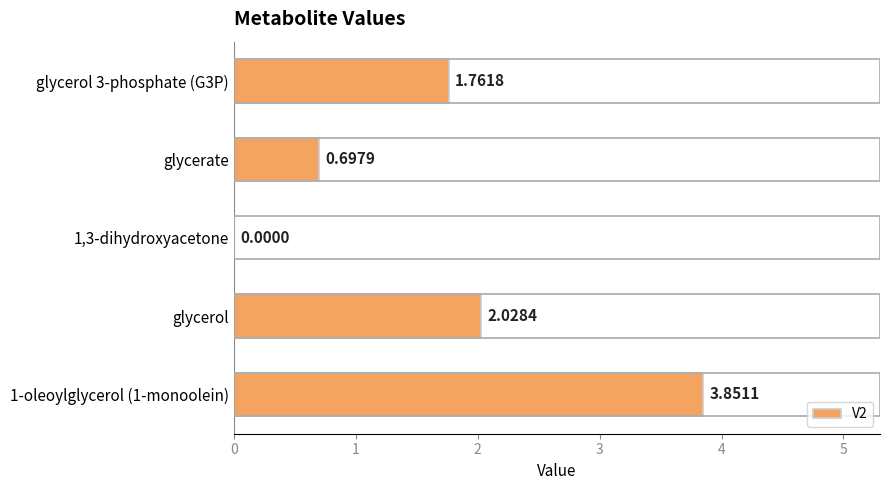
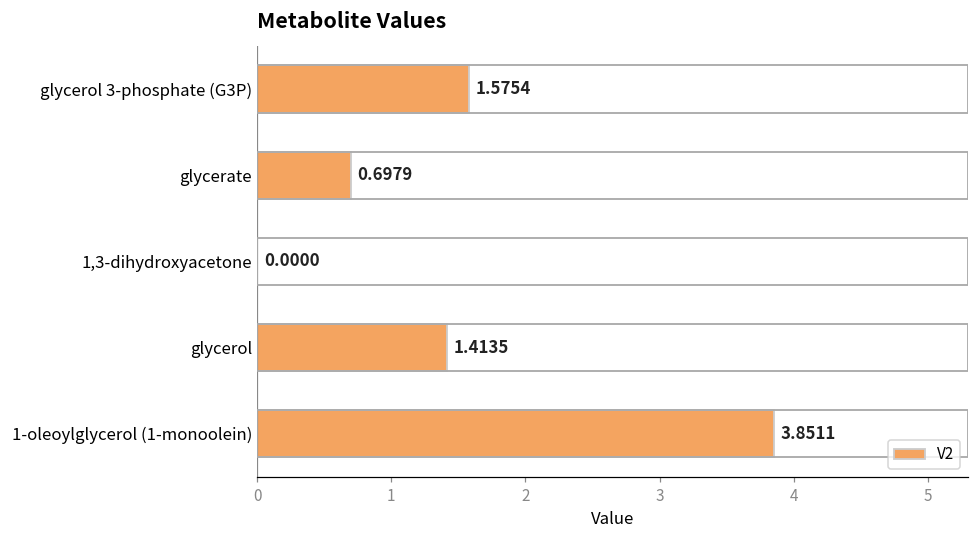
glycerol 3-phosphate (G3P): 1.7618 -> 1.5754
glycerol: 2.0284 -> 1.4135
